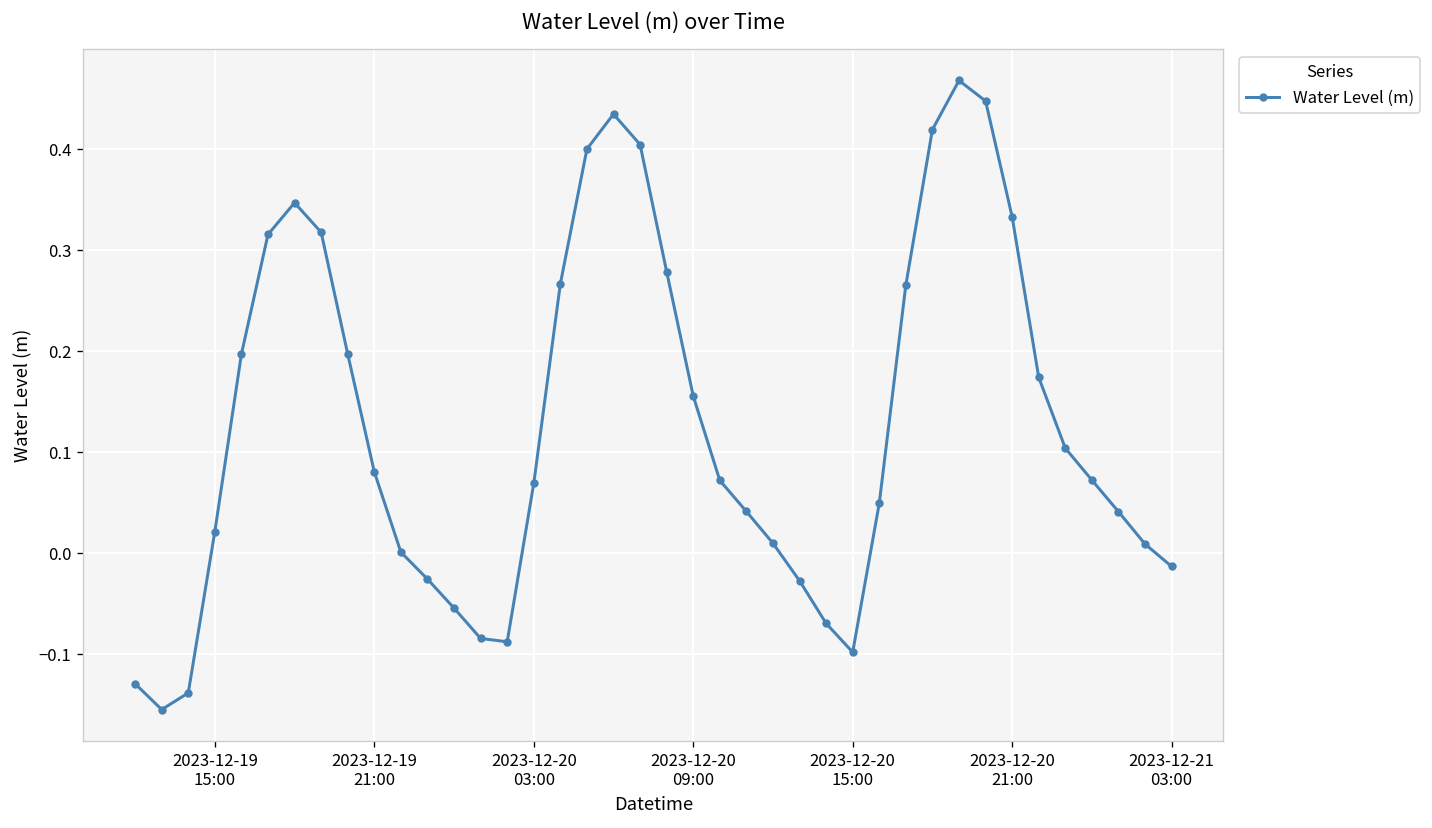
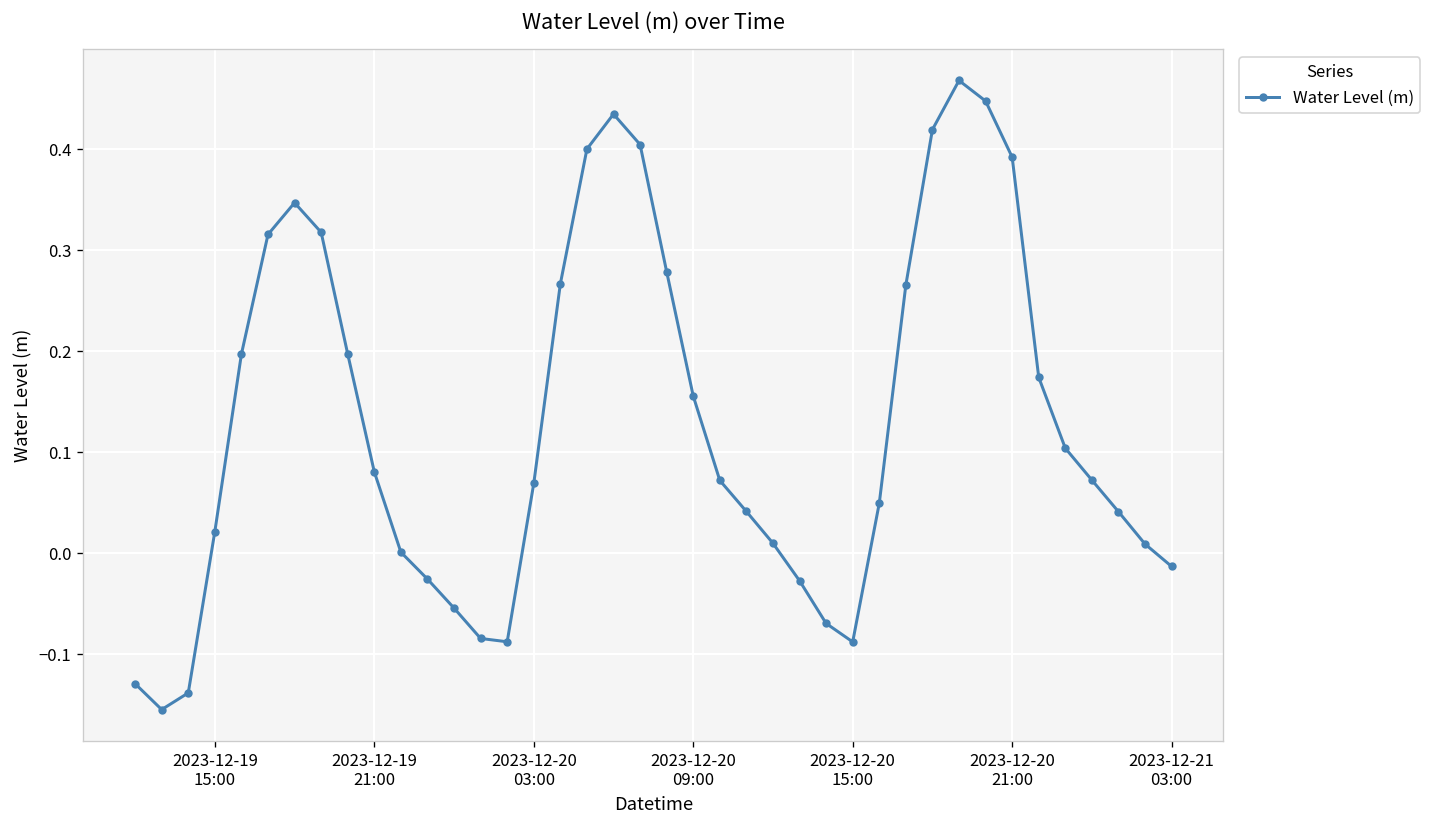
2023-12-20 15:00: -0.10 -> -0.09
2023-12-20 21:00: 0.33 -> 0.39
